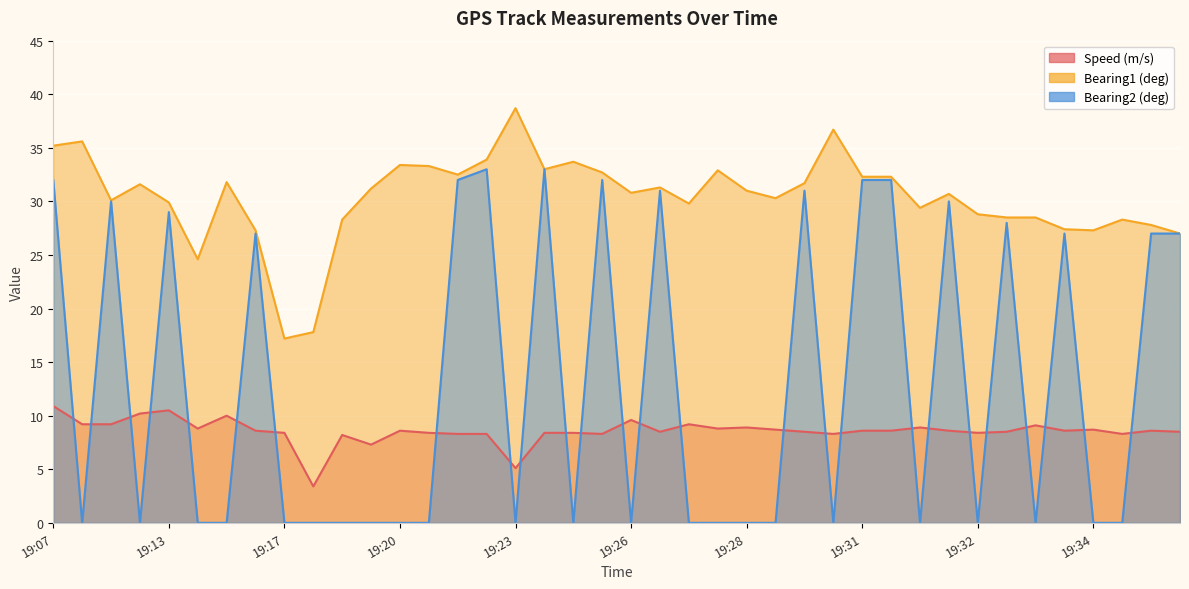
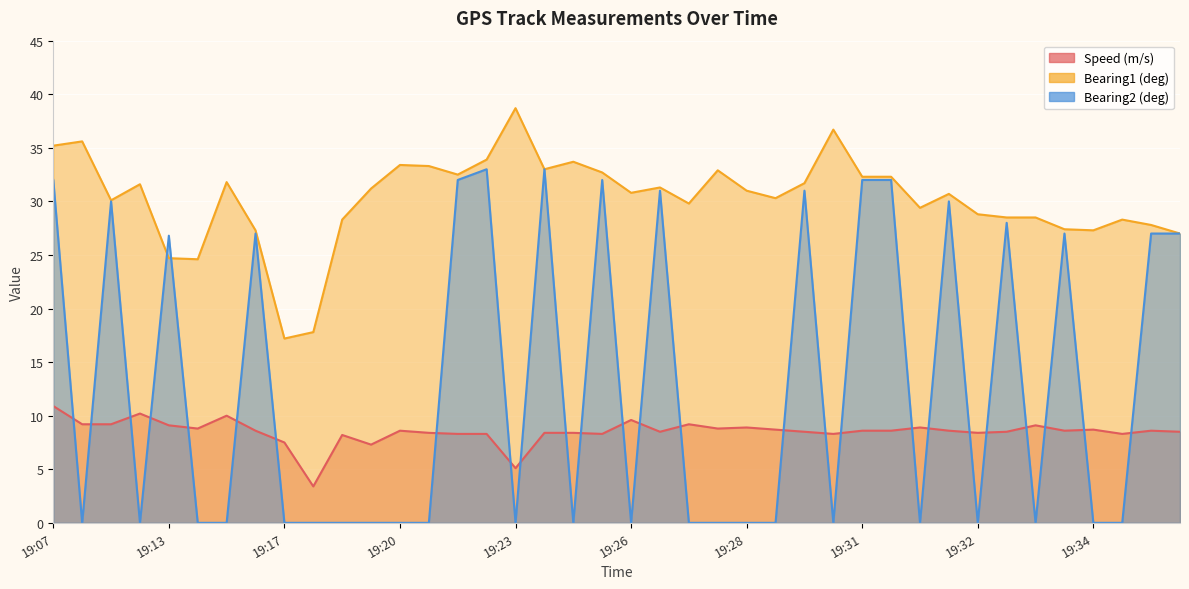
Speed (m/s), 19:13: 10.5 -> 9.1
Bearing1 (deg), 19:13: 29.9 -> 24.7
Bearing2 (deg), 19:13: 29.0 -> 26.8
Speed (m/s), 19:17: 8.4 -> 7.5
